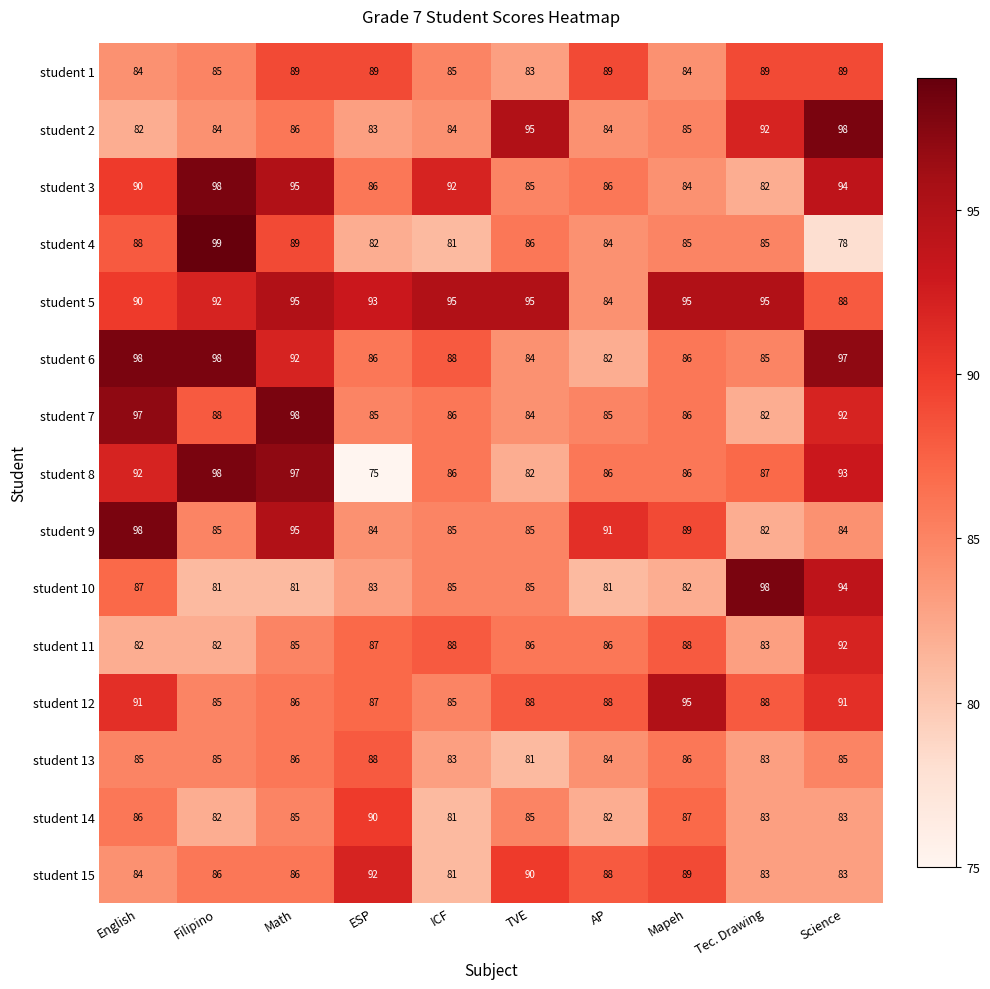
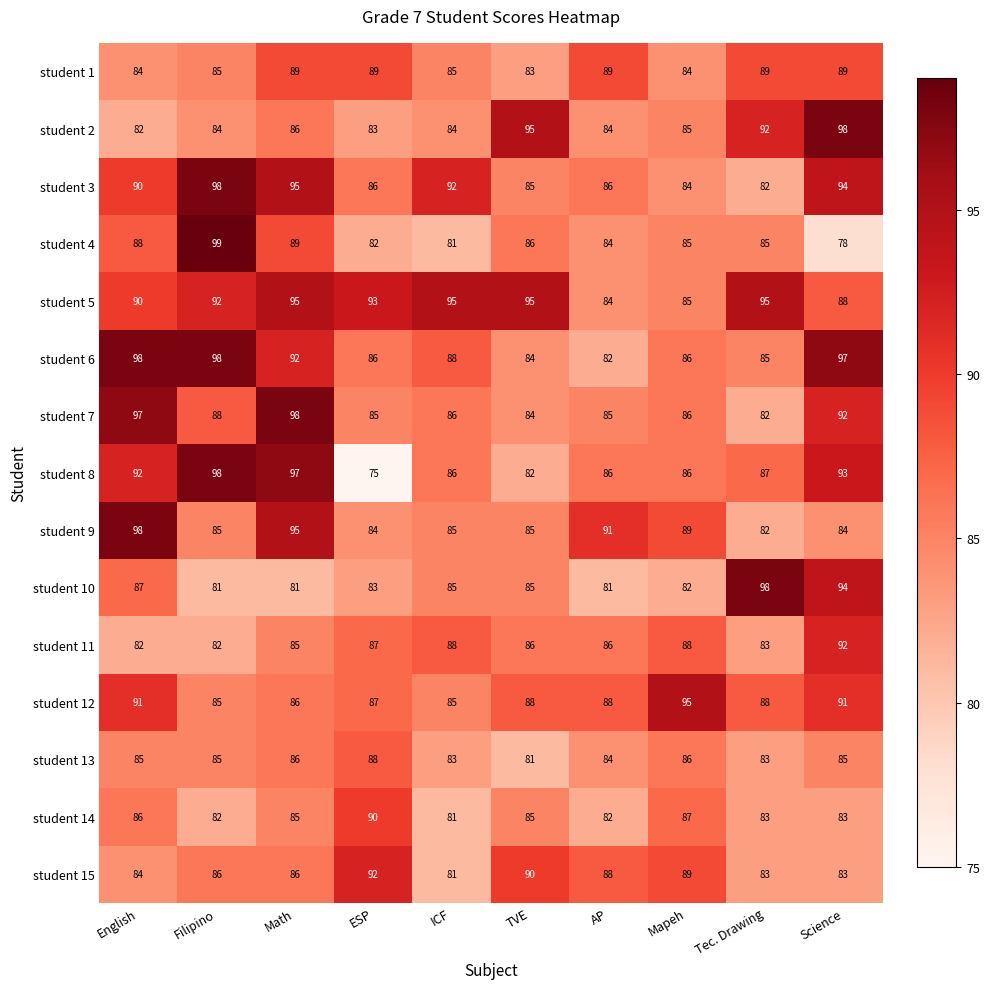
student 5, Mapeh: 95 -> 85
